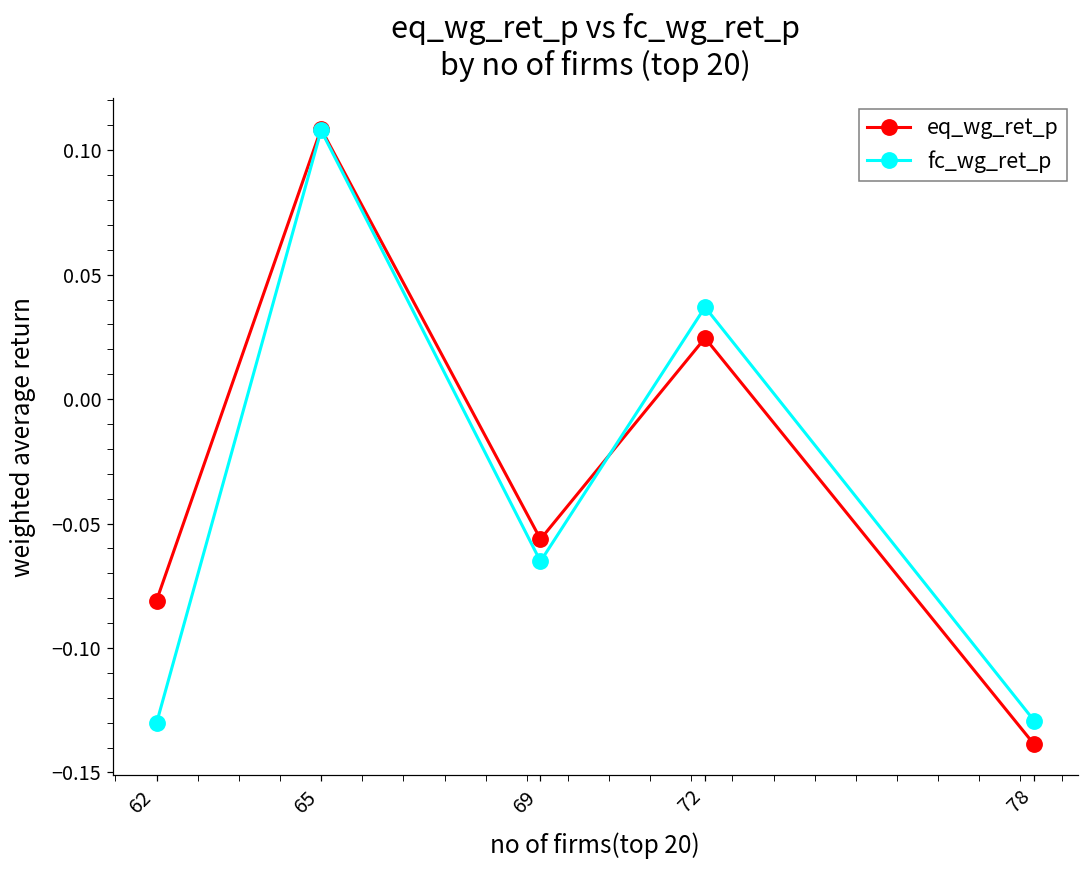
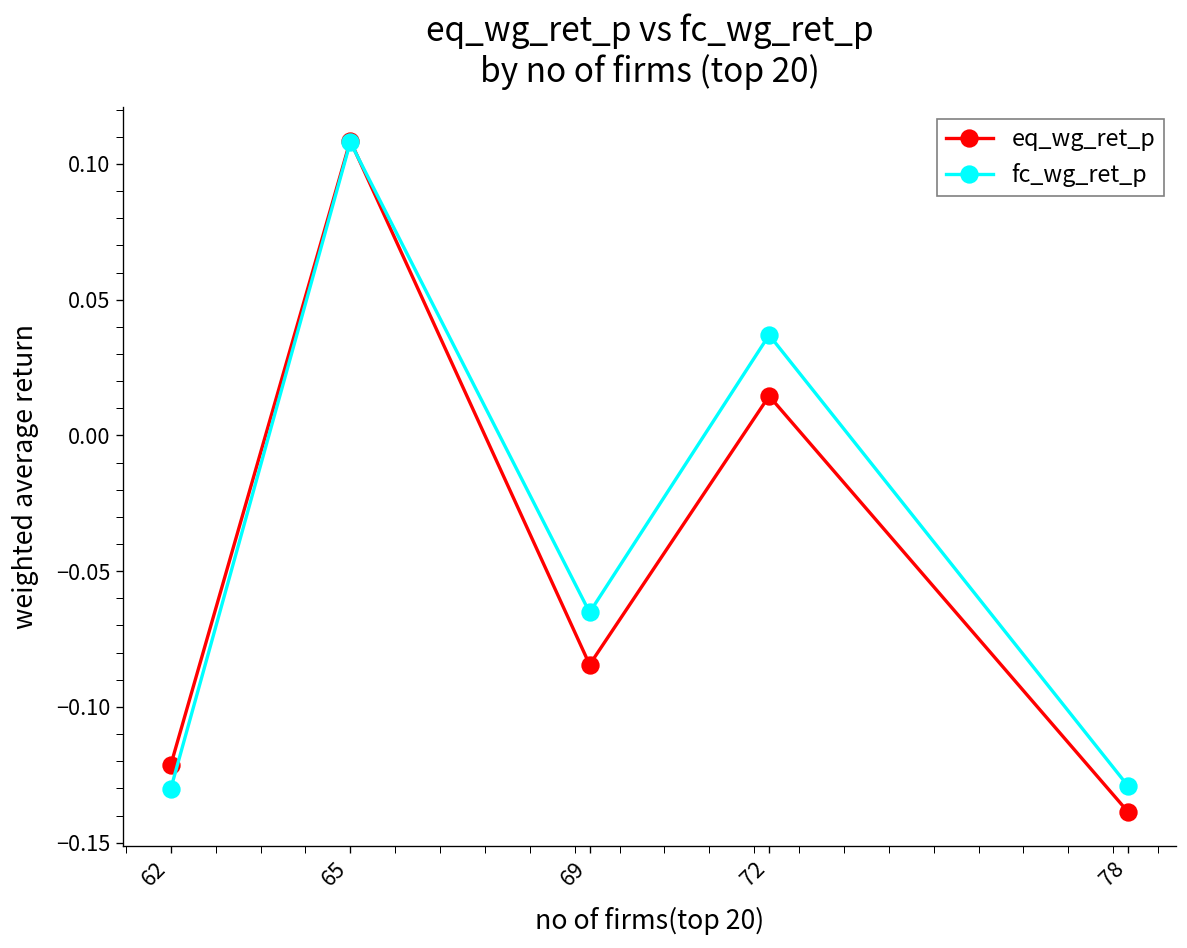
eq_wg_ret_p, 62: -0.081 -> -0.121
eq_wg_ret_p, 69: -0.056 -> -0.084
eq_wg_ret_p, 72: 0.025 -> 0.015
